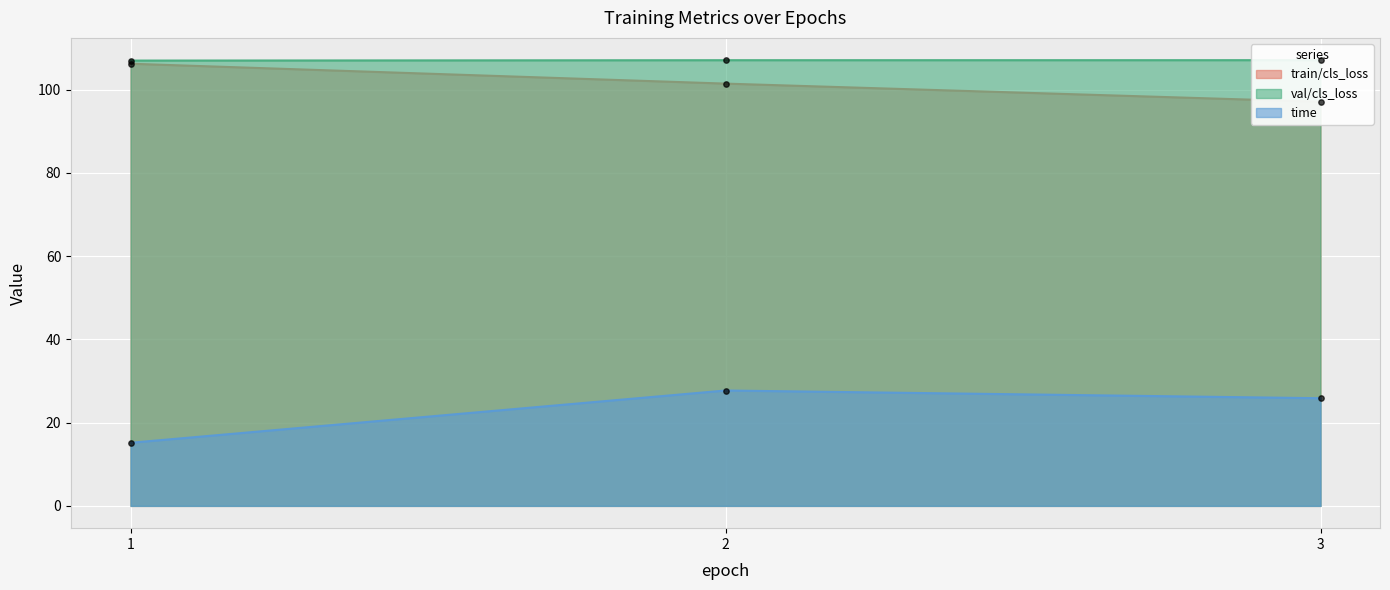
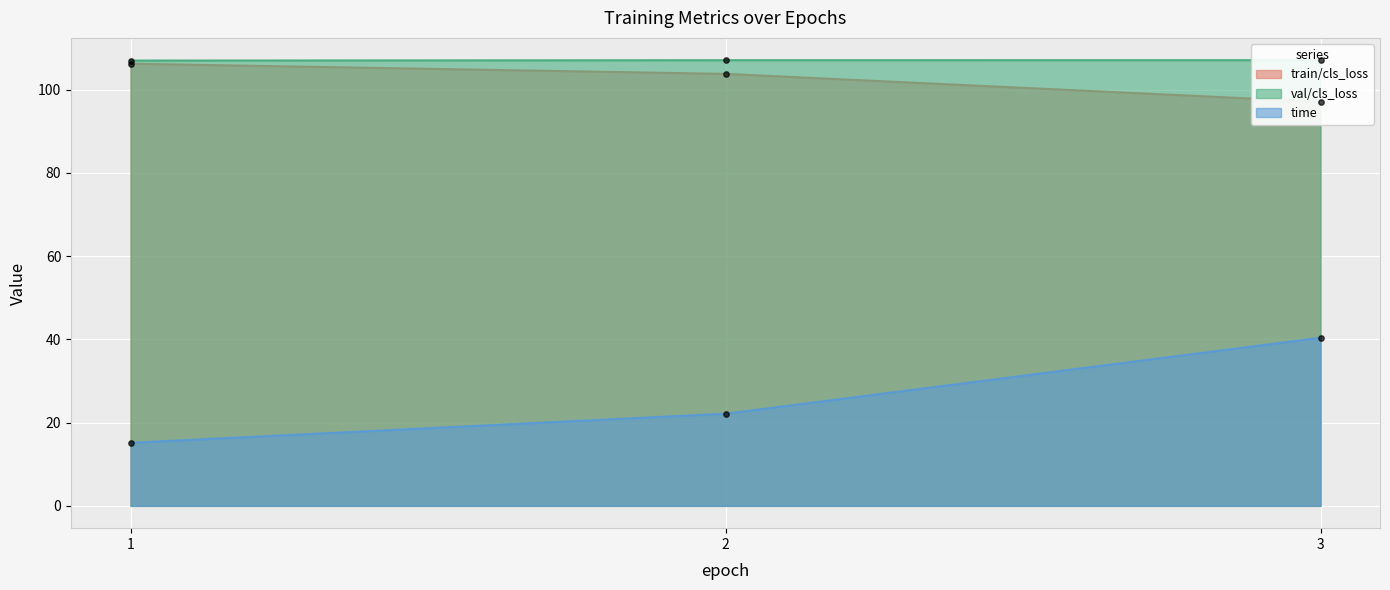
train/cls_loss, 2: 101 -> 104
time, 2: 28 -> 22
time, 3: 26 -> 40
